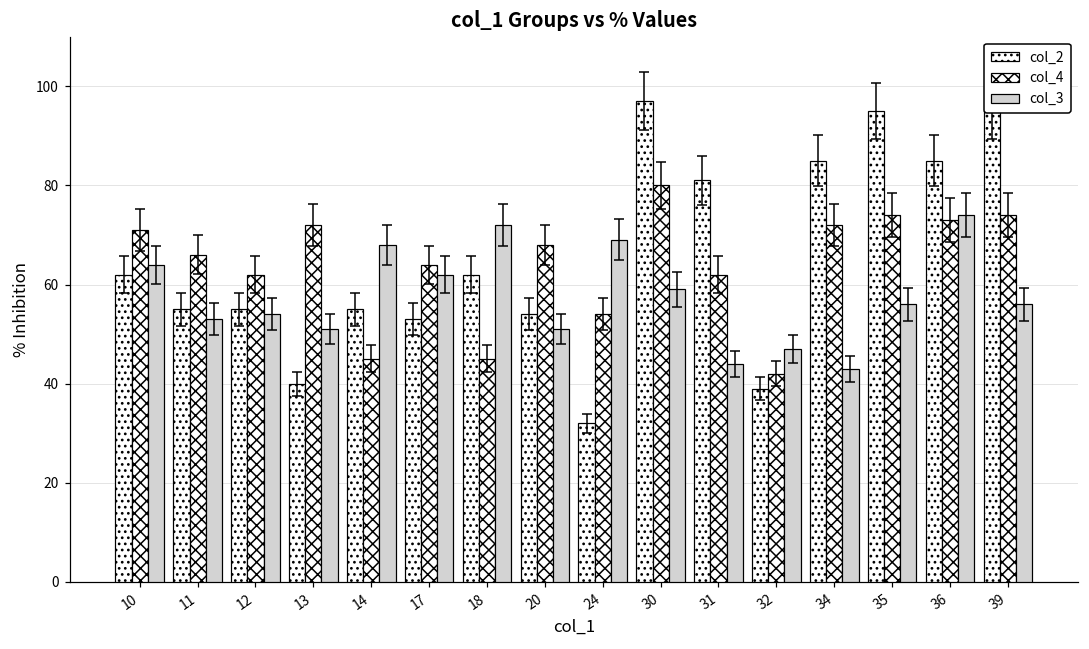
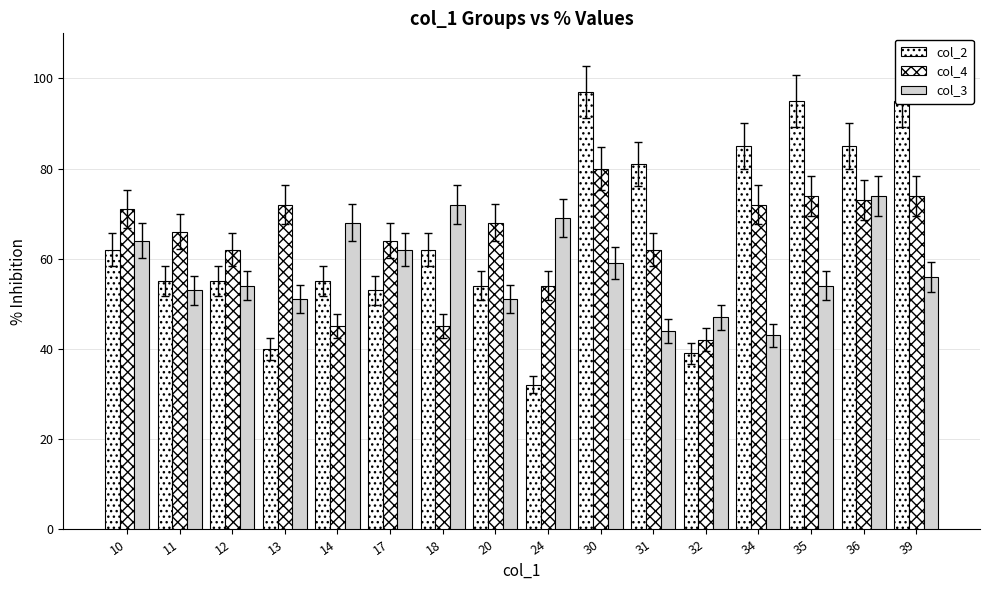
col_3, 35: 56 -> 54
